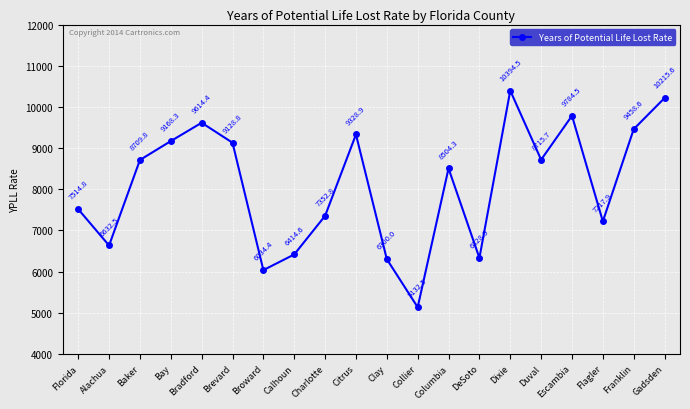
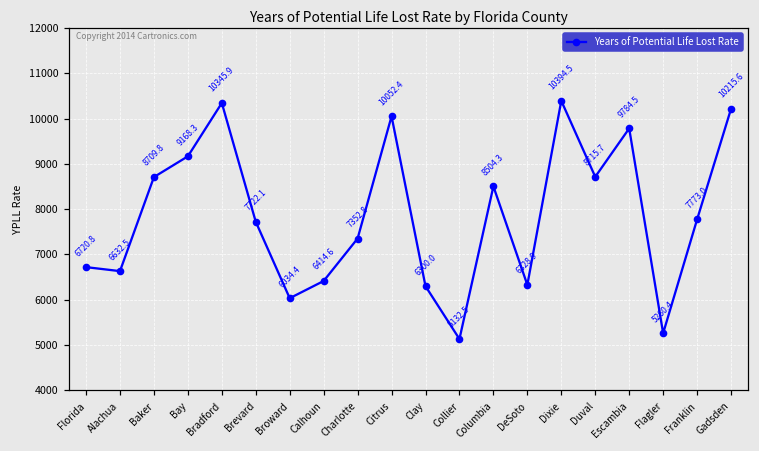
Florida: 7514.8 -> 6720.8
Bradford: 9614.4 -> 10345.9
Brevard: 9128.8 -> 7722.1
Citrus: 9328.9 -> 10052.4
Flagler: 7217.9 -> 5260.4
Franklin: 9458.6 -> 7773.0
